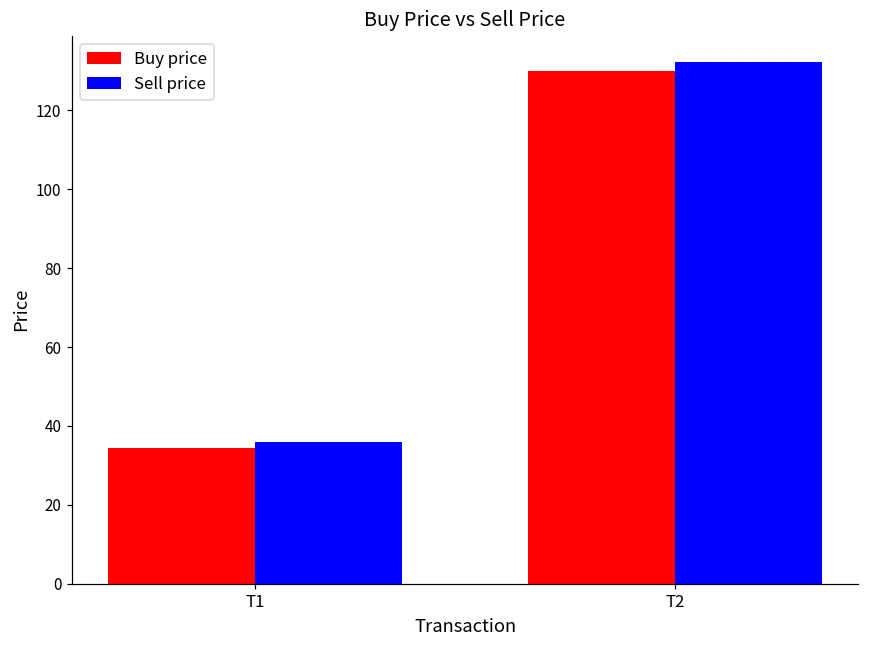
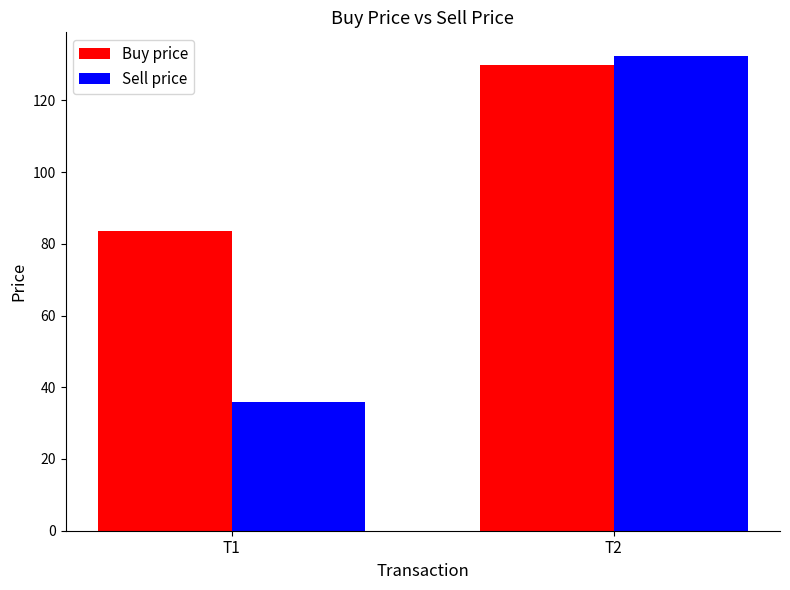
Buy price, T1: 34 -> 84
